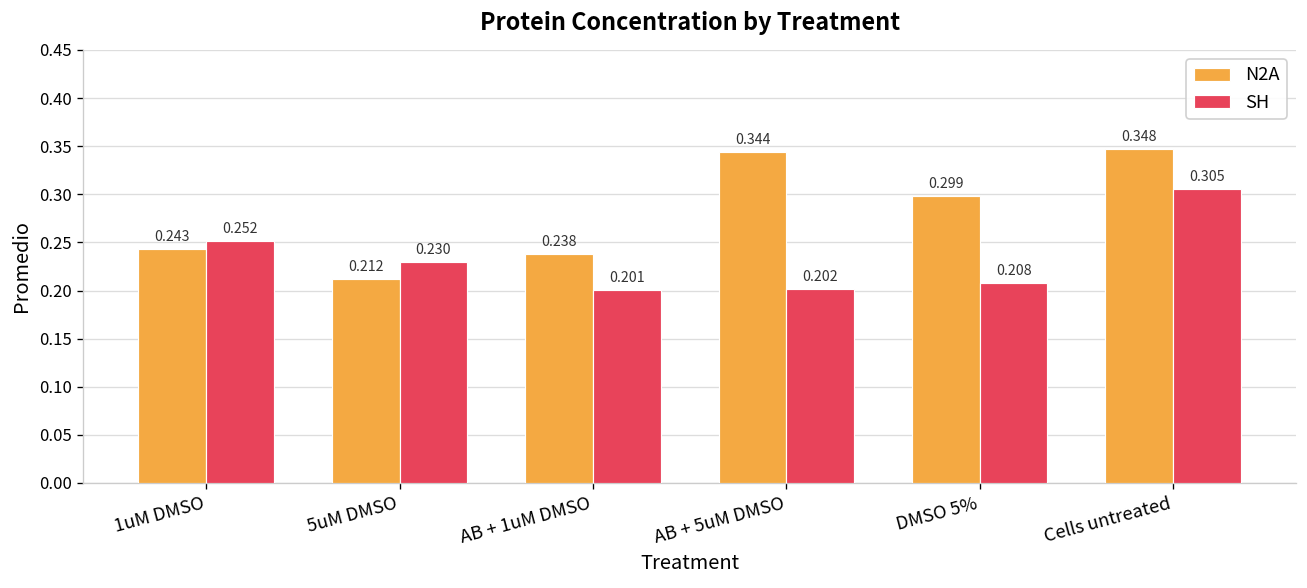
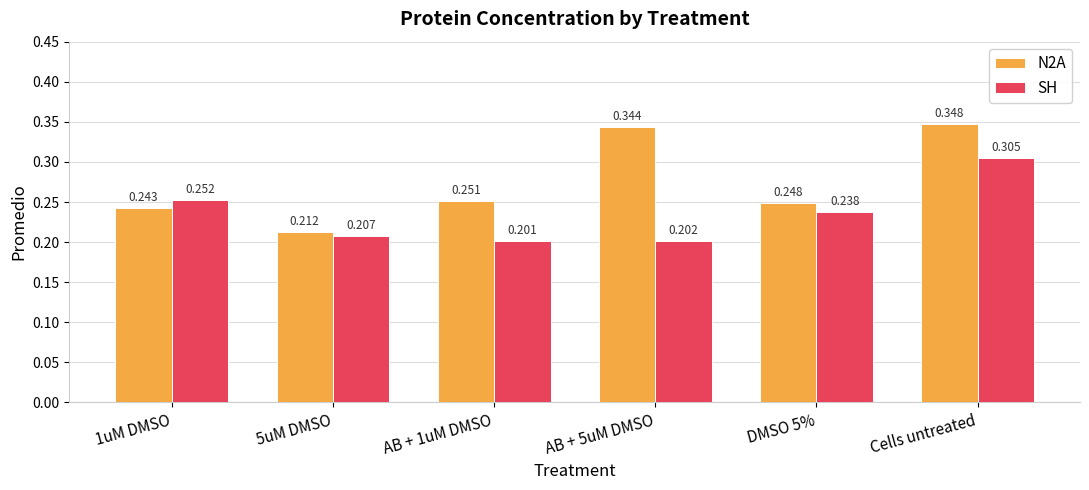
SH, 5uM DMSO: 0.230 -> 0.207
N2A, AB + 1uM DMSO: 0.238 -> 0.251
N2A, DMSO 5%: 0.299 -> 0.248
SH, DMSO 5%: 0.208 -> 0.238
